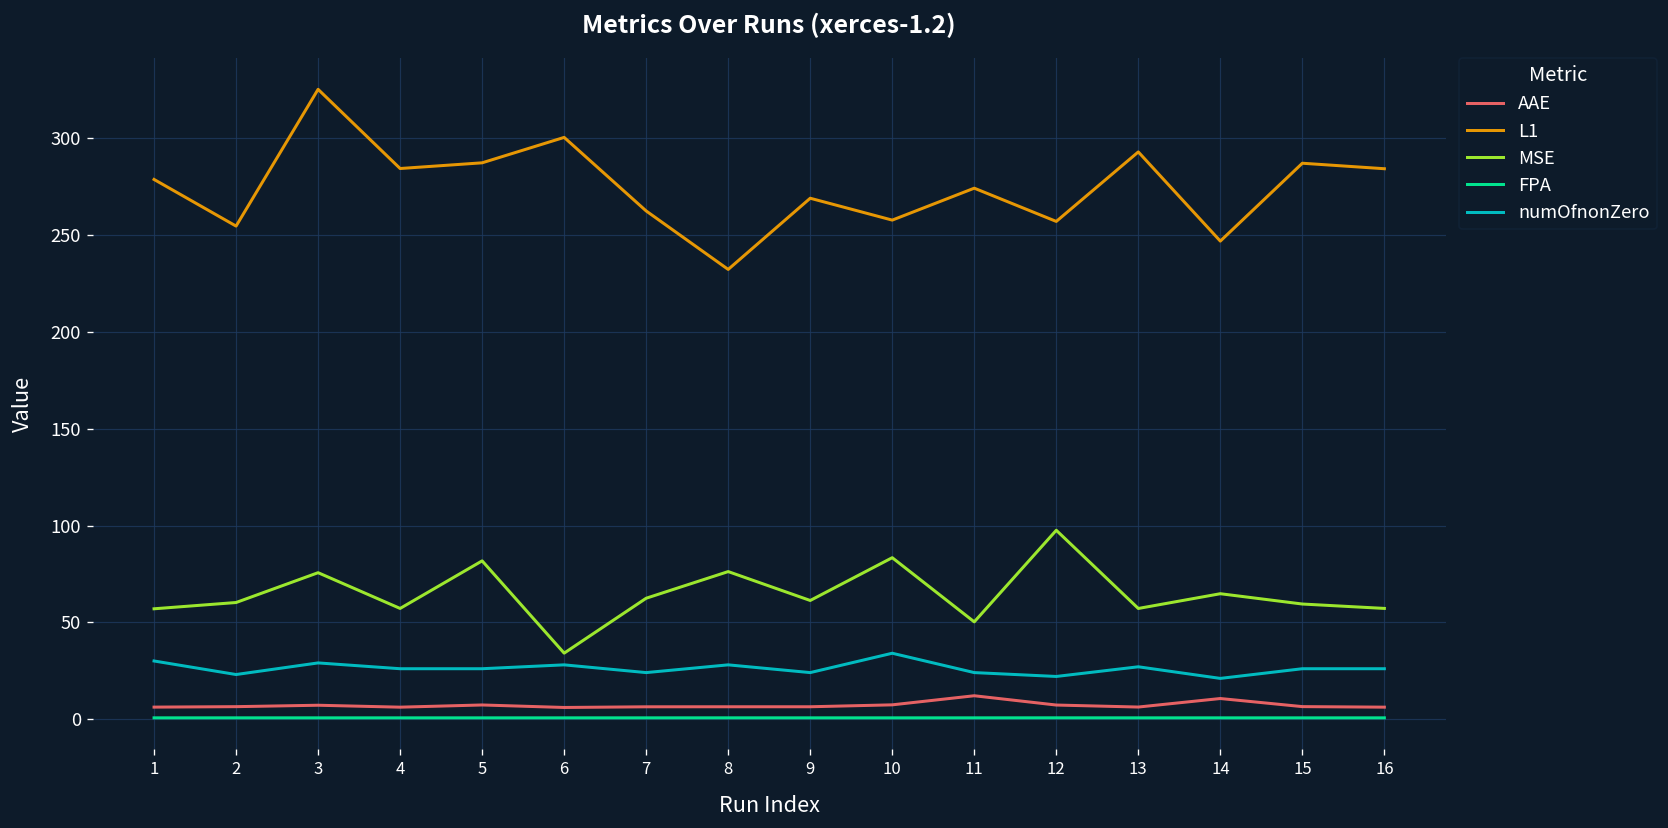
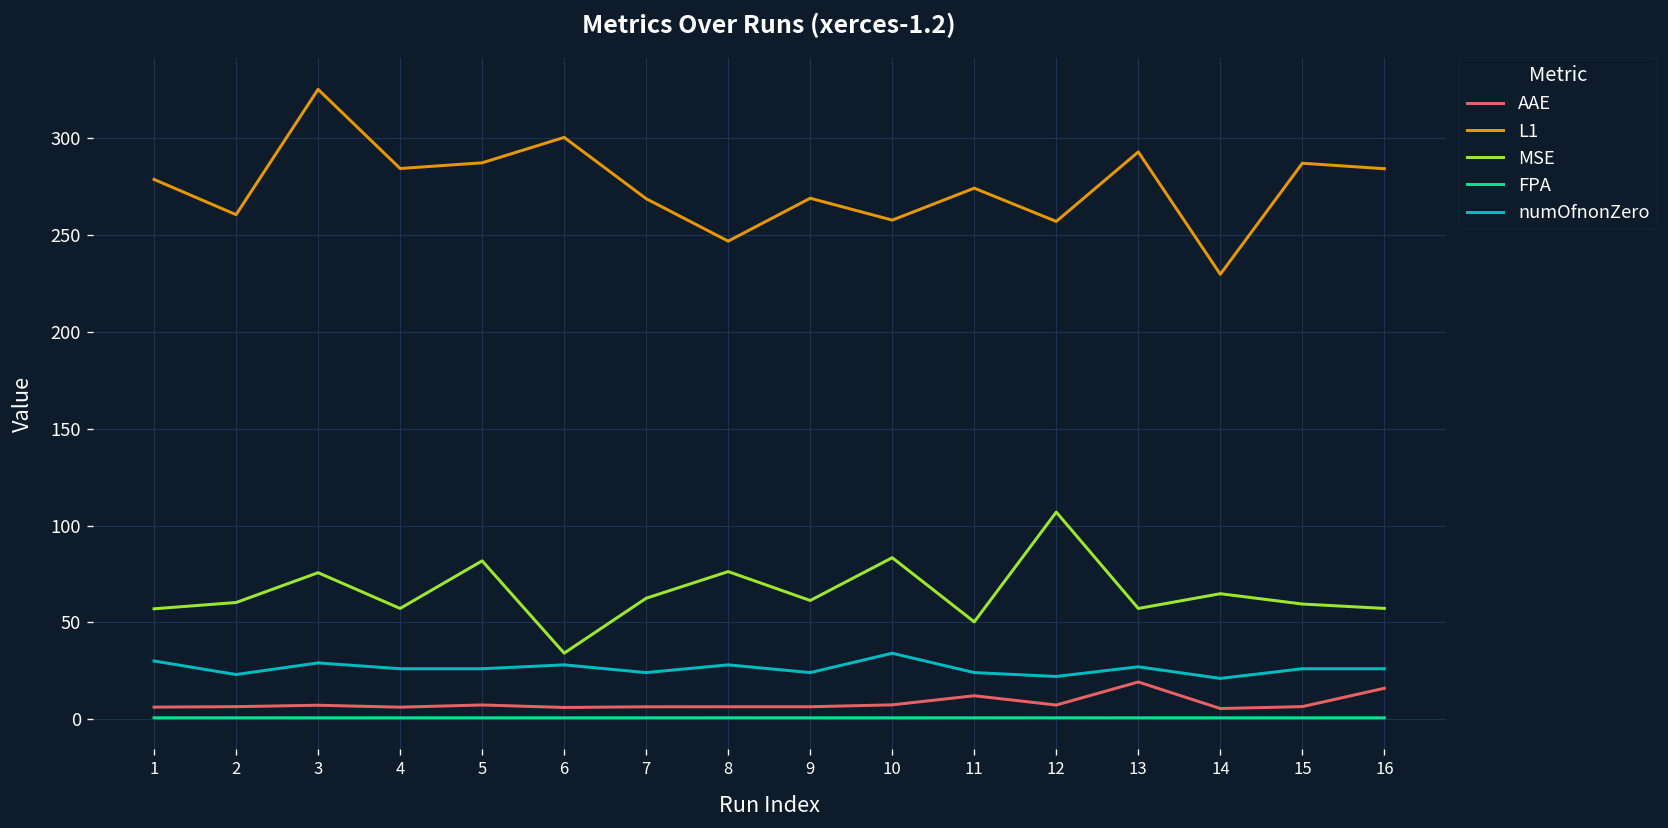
L1, 2: 255 -> 261
L1, 7: 263 -> 269
L1, 8: 232 -> 247
MSE, 12: 98 -> 107
AAE, 13: 6 -> 19
AAE, 14: 11 -> 5
L1, 14: 247 -> 230
AAE, 16: 6 -> 16
